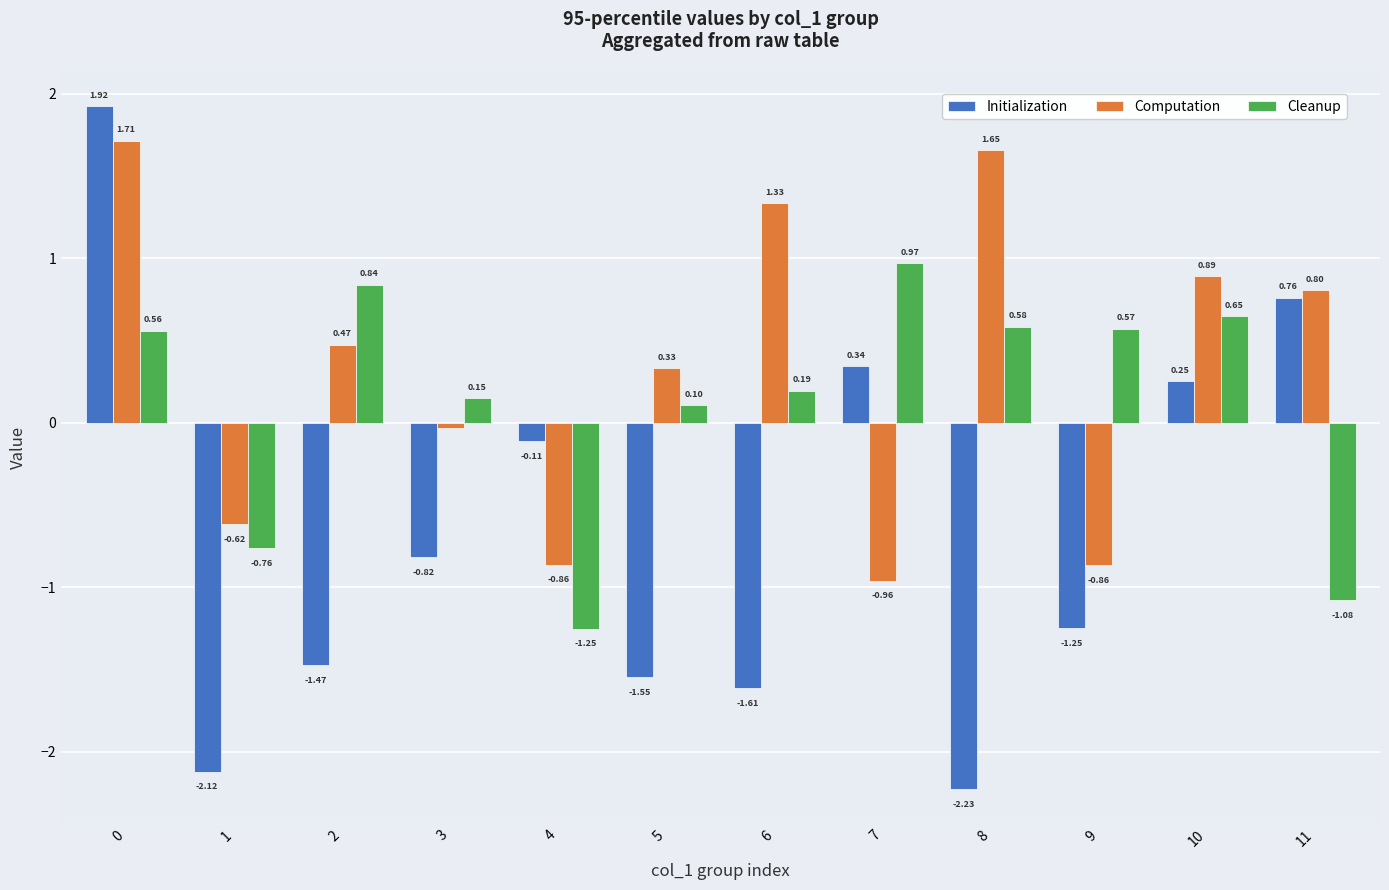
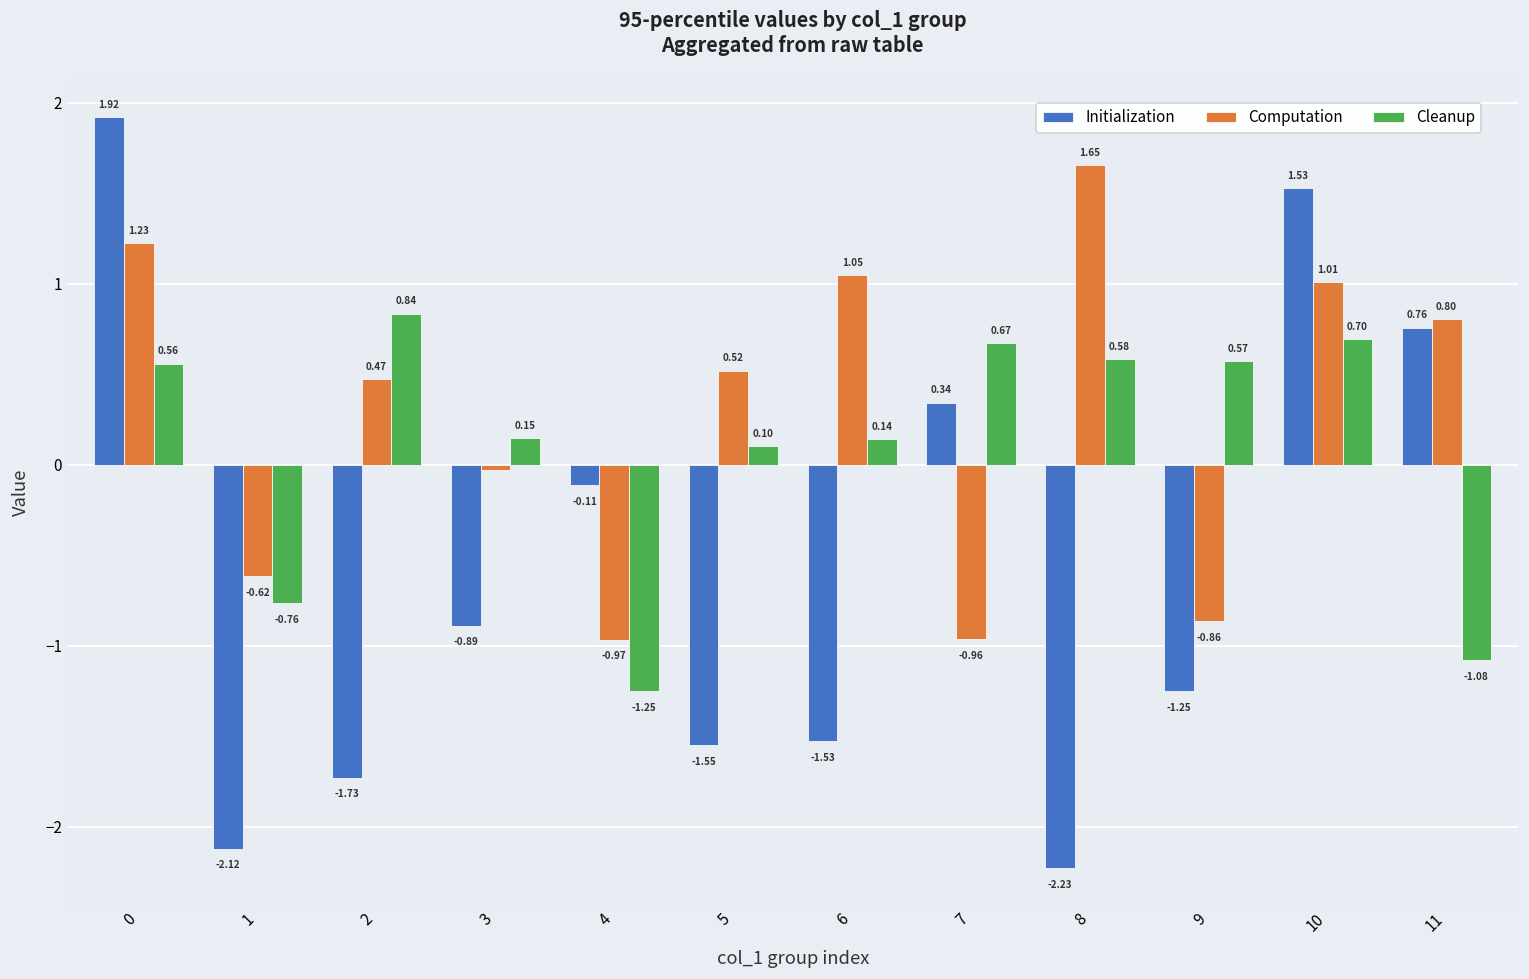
Computation, 0: 1.71 -> 1.23
Initialization, 2: -1.47 -> -1.73
Initialization, 3: -0.82 -> -0.89
Computation, 4: -0.86 -> -0.97
Computation, 5: 0.33 -> 0.52
Initialization, 6: -1.61 -> -1.53
Computation, 6: 1.33 -> 1.05
Cleanup, 6: 0.19 -> 0.14
Cleanup, 7: 0.97 -> 0.67
Initialization, 10: 0.25 -> 1.53
Computation, 10: 0.89 -> 1.01
Cleanup, 10: 0.65 -> 0.70
